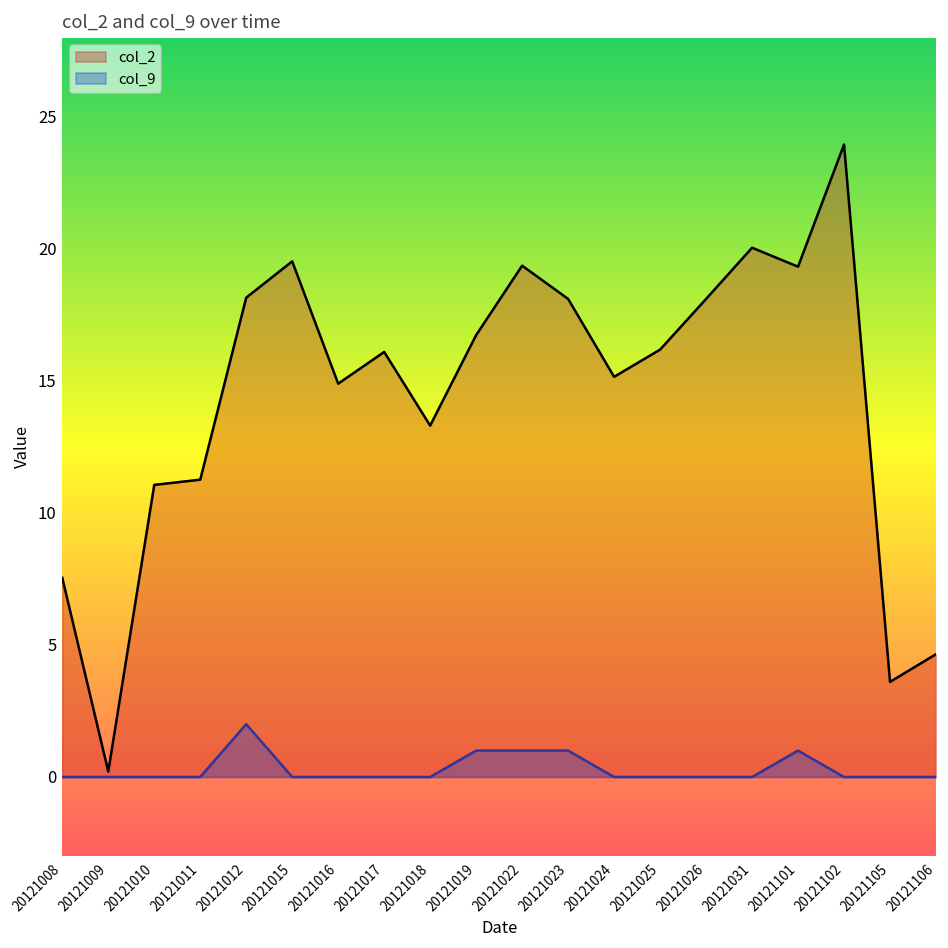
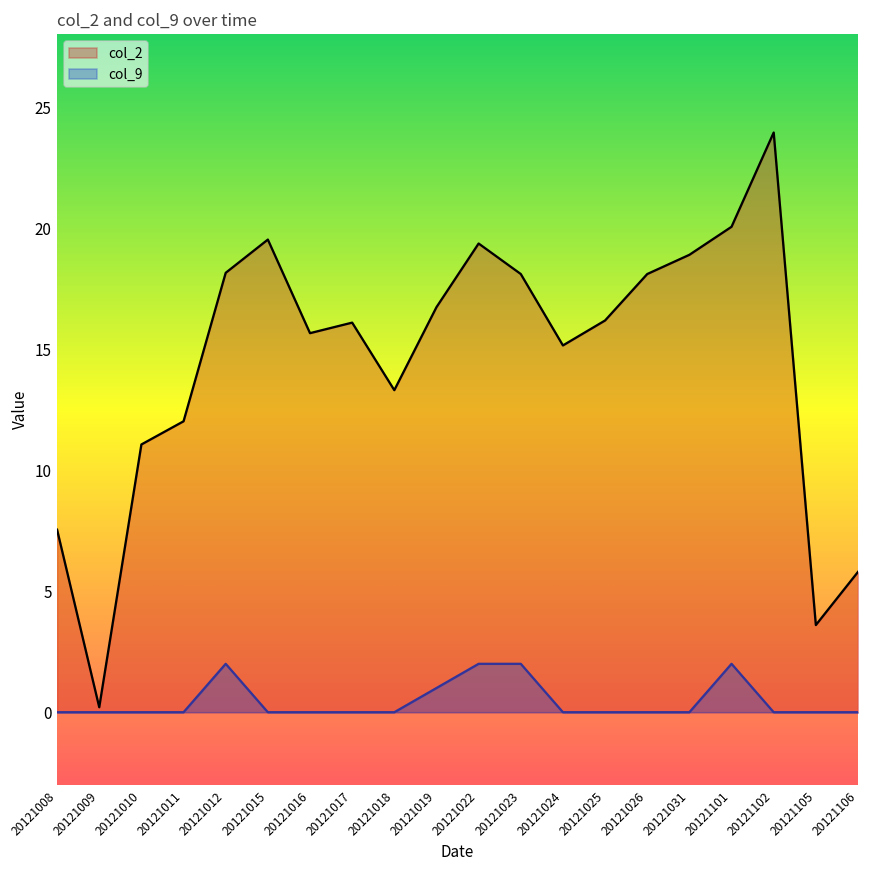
col_2, 20121011: 11.3 -> 12.0
col_2, 20121016: 14.9 -> 15.7
col_9, 20121022: 1 -> 2
col_9, 20121023: 1 -> 2
col_2, 20121031: 20.0 -> 18.9
col_2, 20121101: 19.3 -> 20.1
col_9, 20121101: 1 -> 2
col_2, 20121106: 4.7 -> 5.8
